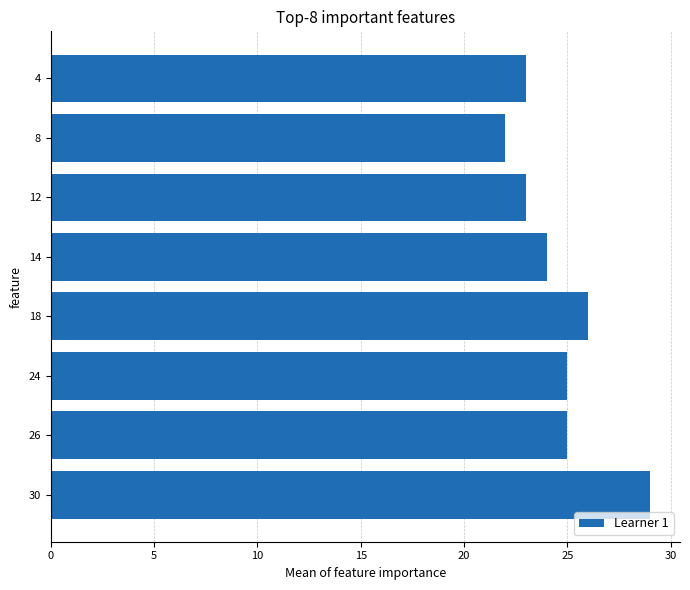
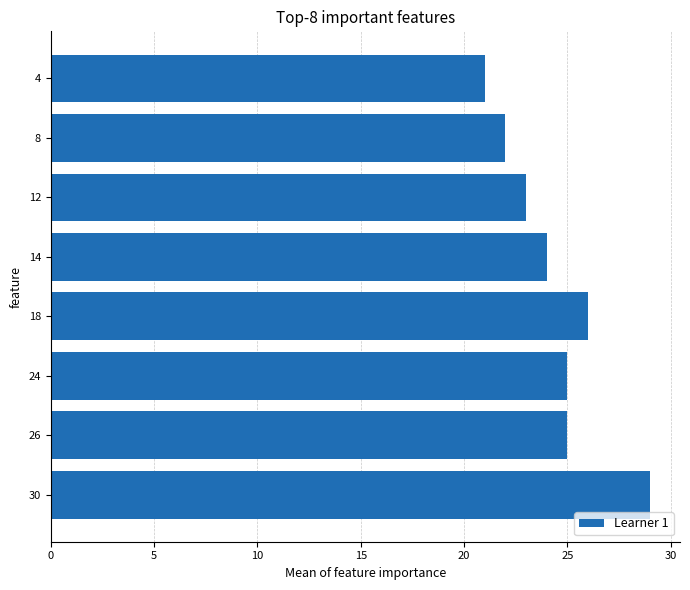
4: 23 -> 21
